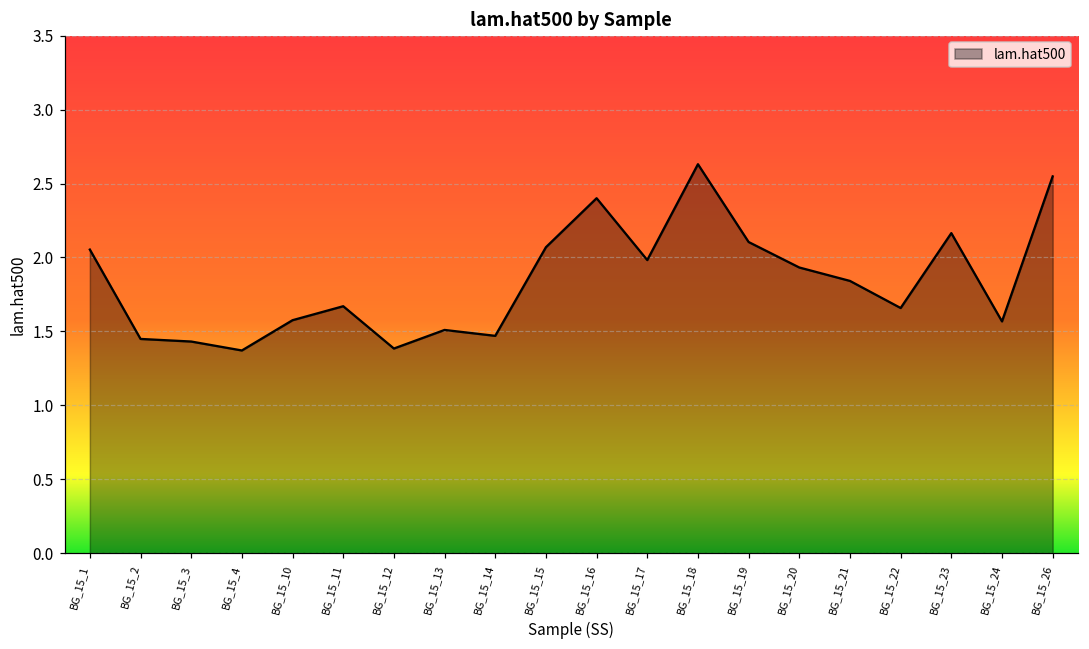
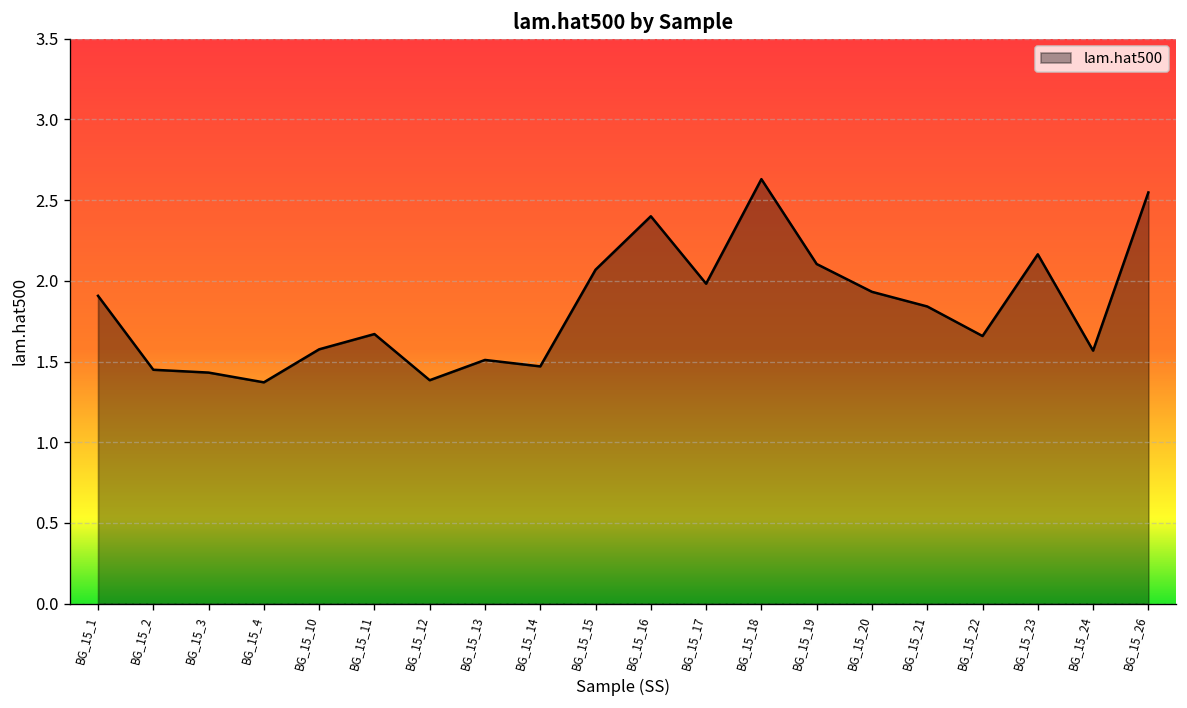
BG_15_1: 2.05 -> 1.91
